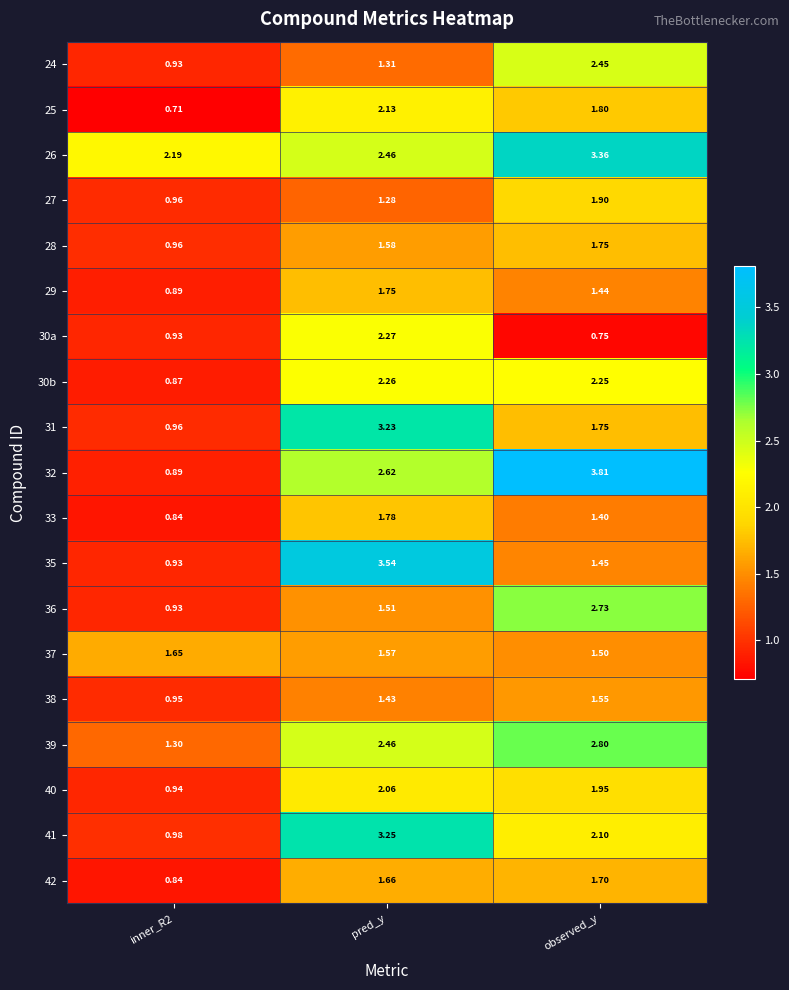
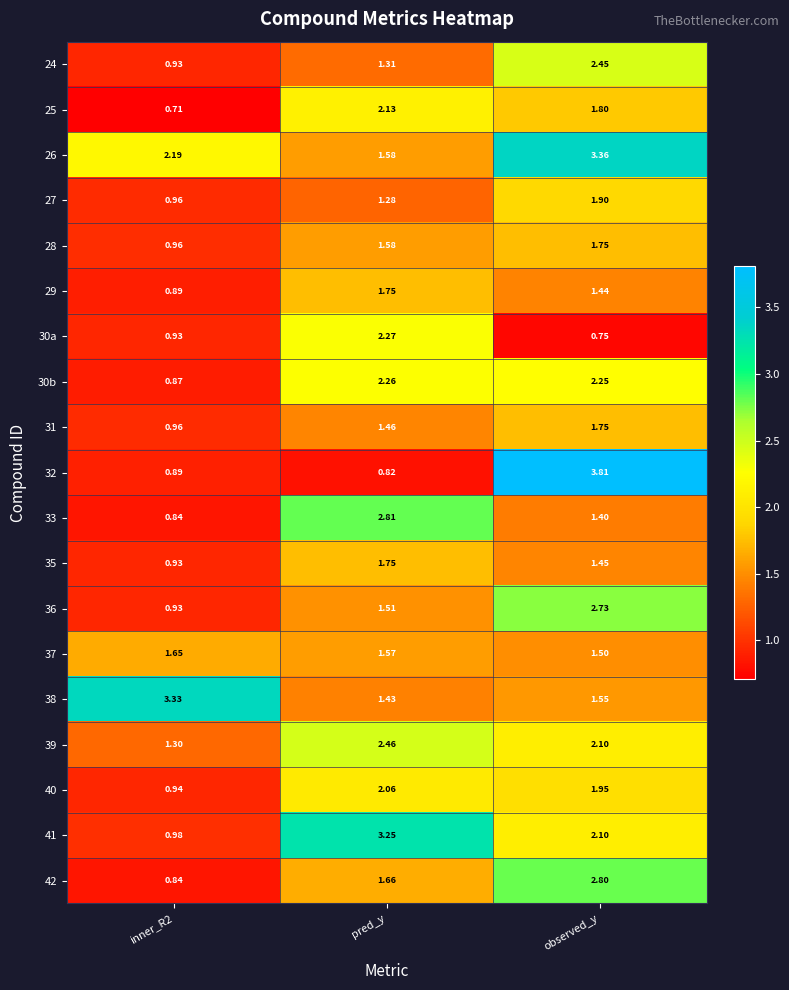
26, pred_y: 2.46 -> 1.58
31, pred_y: 3.23 -> 1.46
32, pred_y: 2.62 -> 0.82
33, pred_y: 1.78 -> 2.81
35, pred_y: 3.54 -> 1.75
38, inner_R2: 0.95 -> 3.33
39, observed_y: 2.80 -> 2.10
42, observed_y: 1.70 -> 2.80
